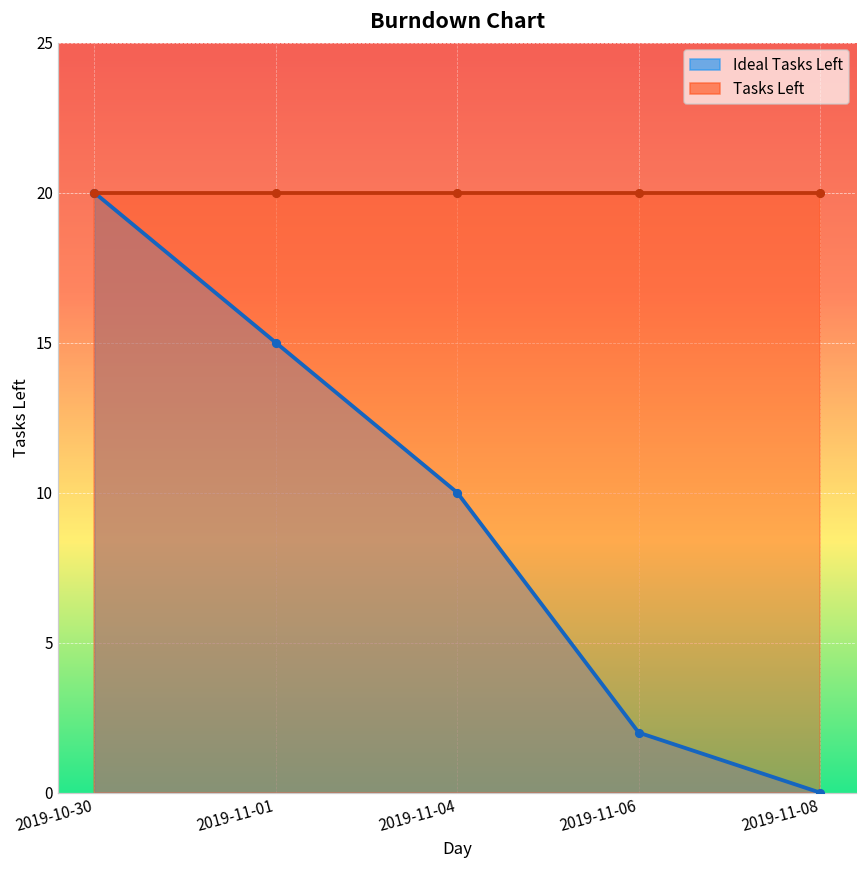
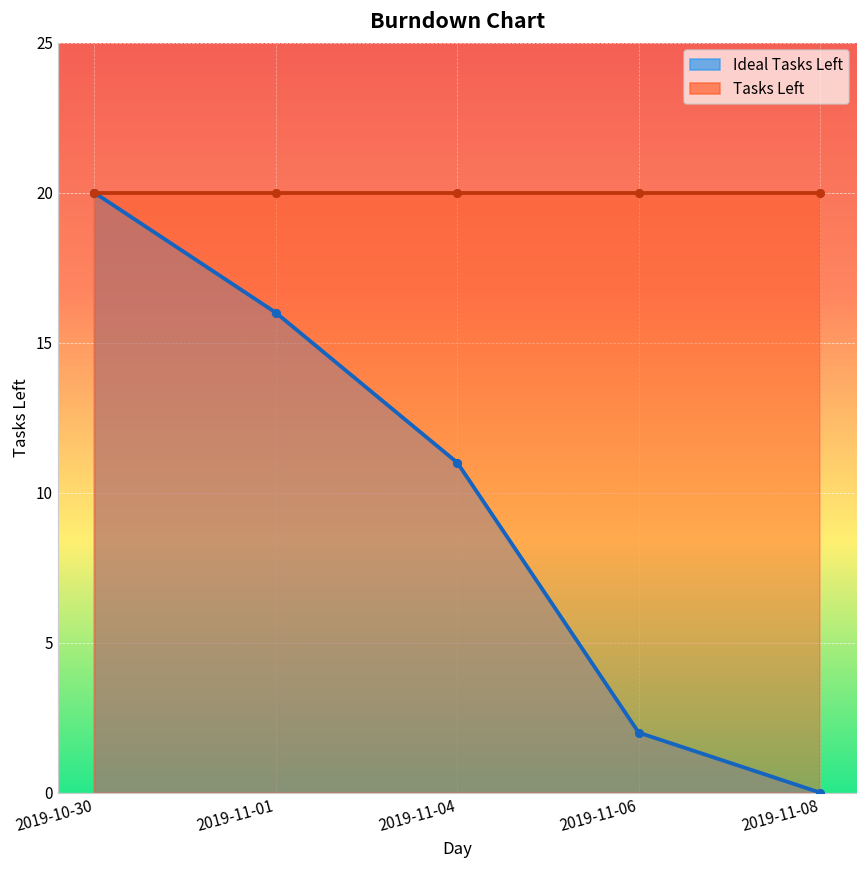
Ideal Tasks Left, 2019-11-01: 15 -> 16
Ideal Tasks Left, 2019-11-04: 10 -> 11
